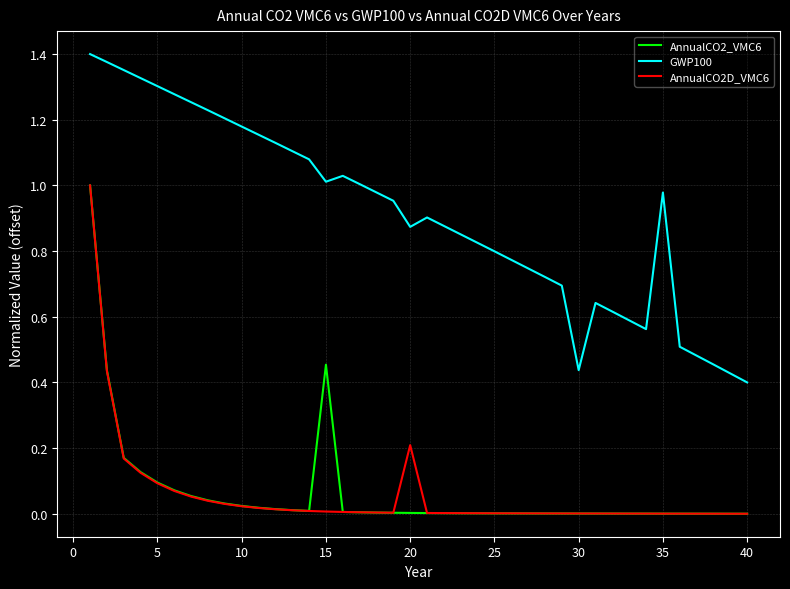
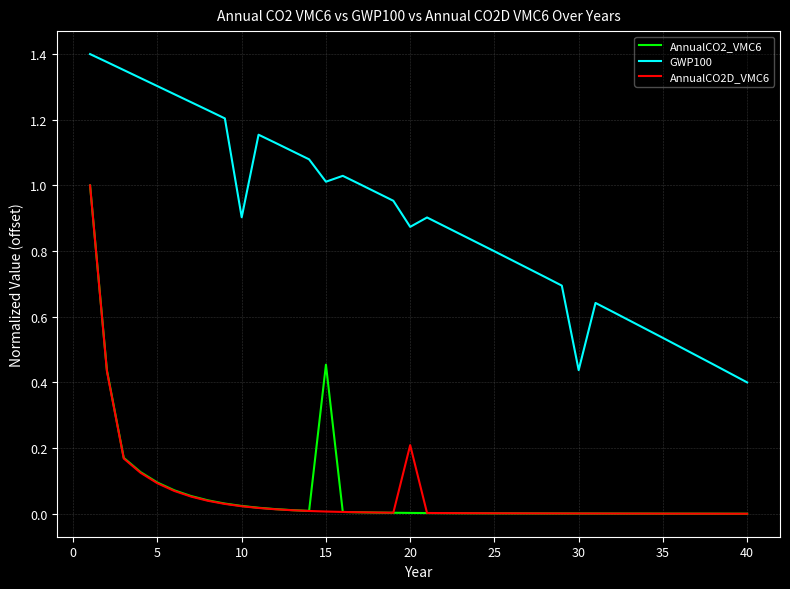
GWP100, 10: 1.18 -> 0.90
GWP100, 35: 0.98 -> 0.54
